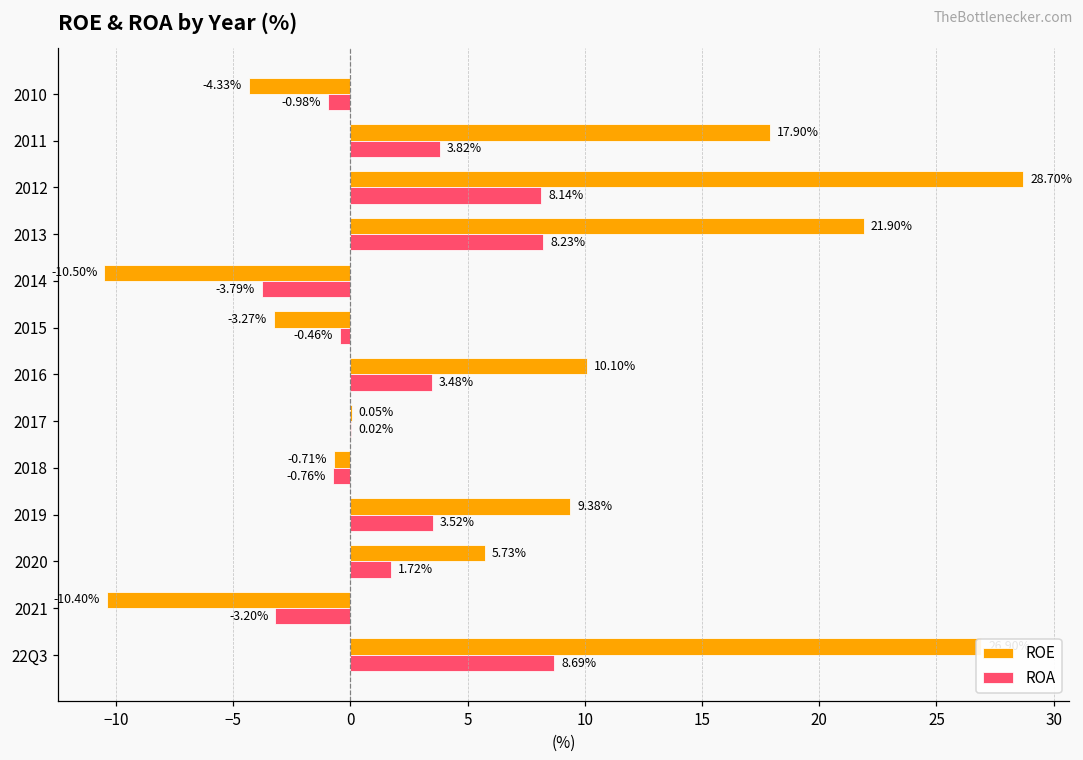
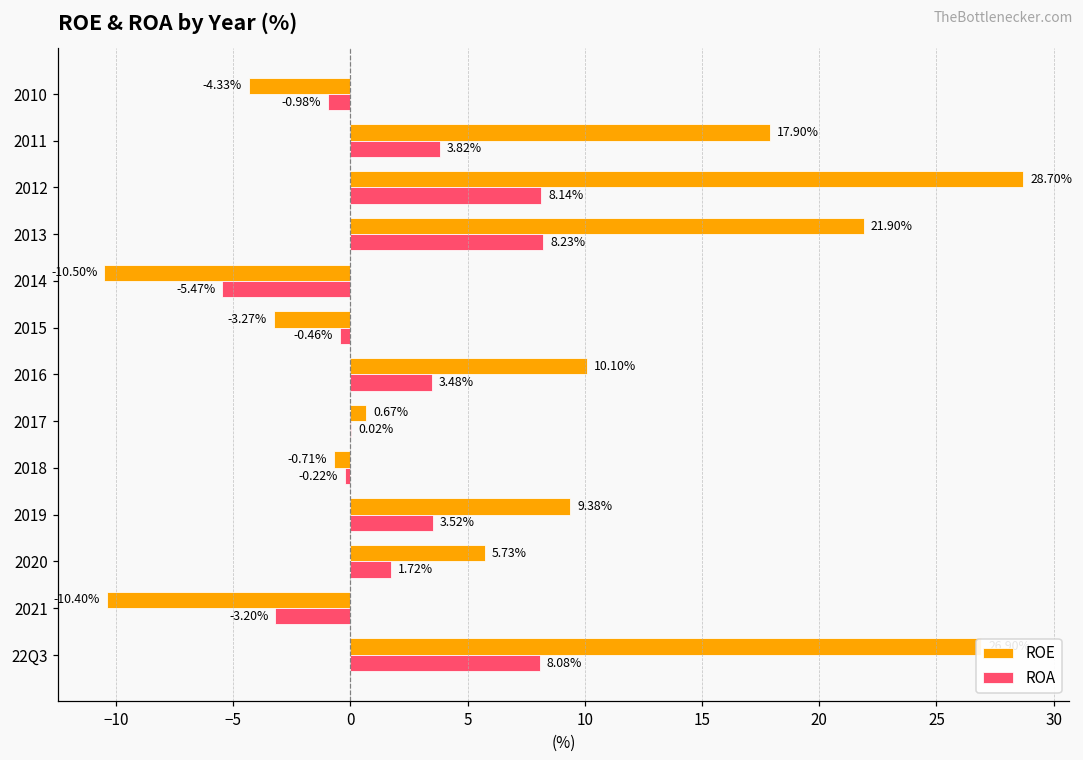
ROA, 2014: -3.79% -> -5.47%
ROE, 2017: 0.05% -> 0.67%
ROA, 2018: -0.76% -> -0.22%
ROA, 22Q3: 8.69% -> 8.08%
